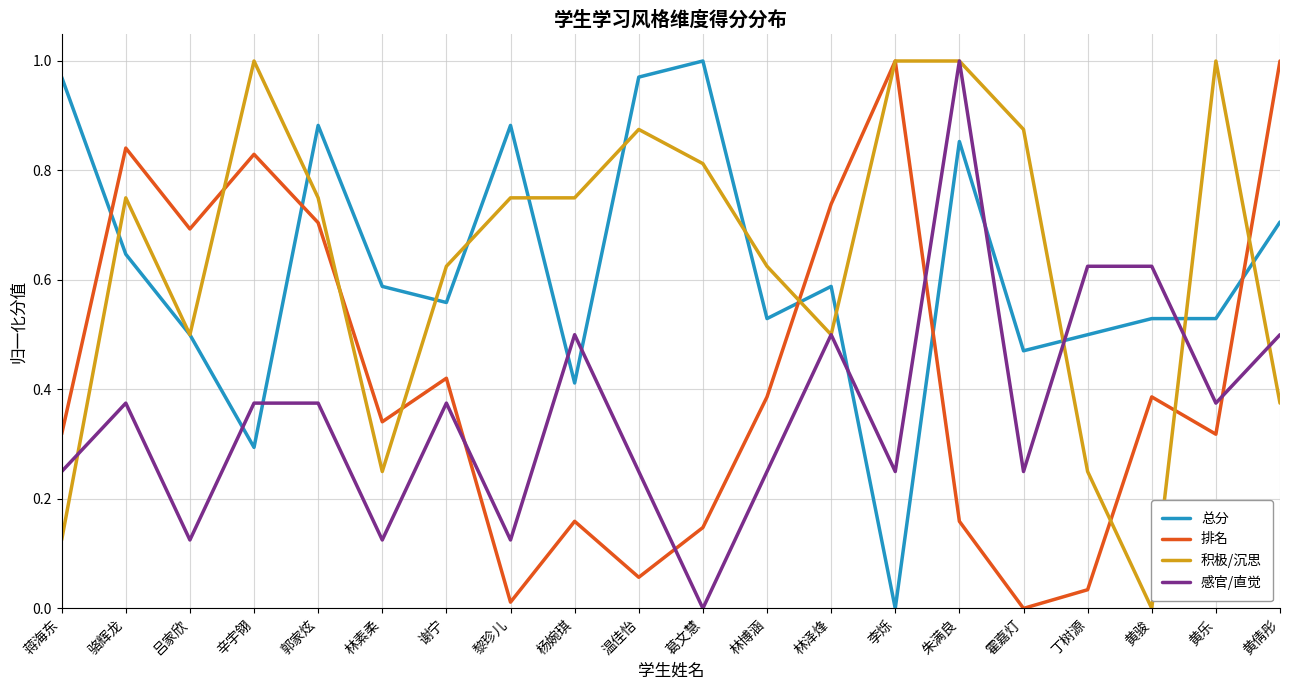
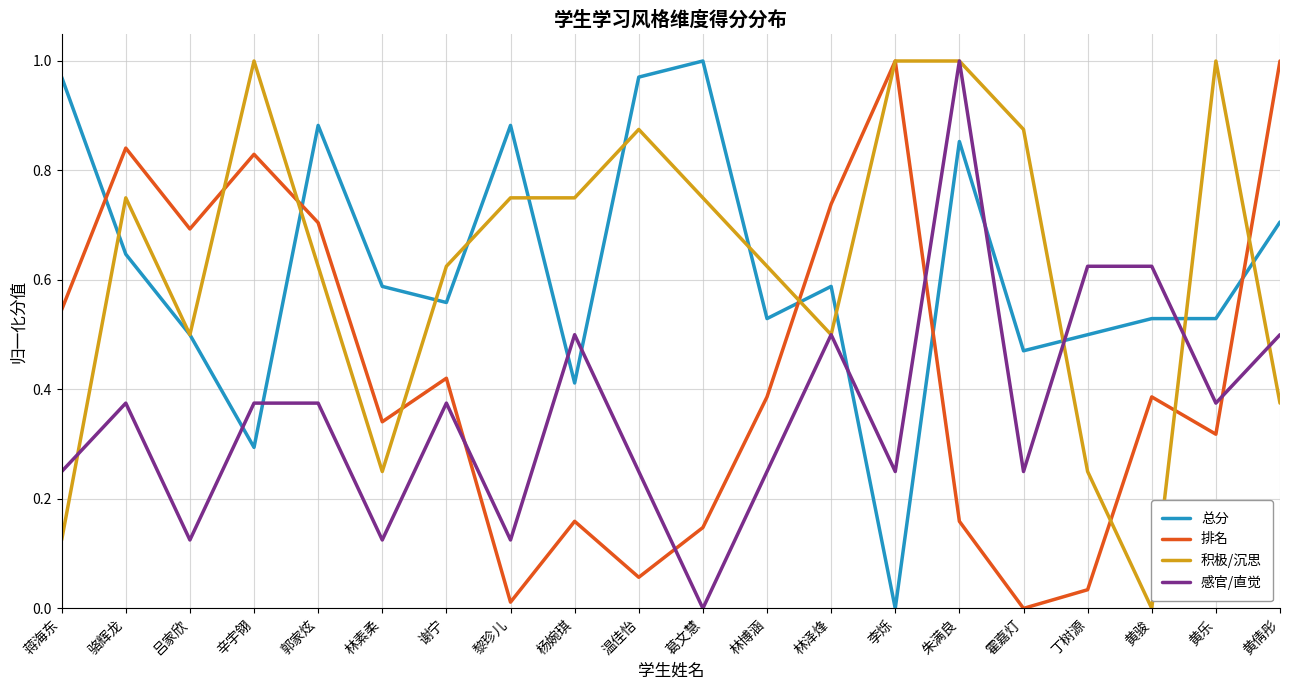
排名, 蒋海东: 0.32 -> 0.55
积极/沉思, 郭家炫: 0.75 -> 0.63
积极/沉思, 葛文慧: 0.81 -> 0.75
